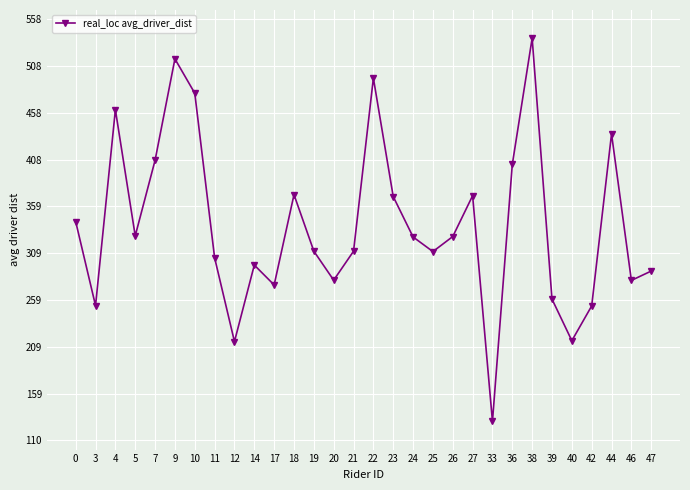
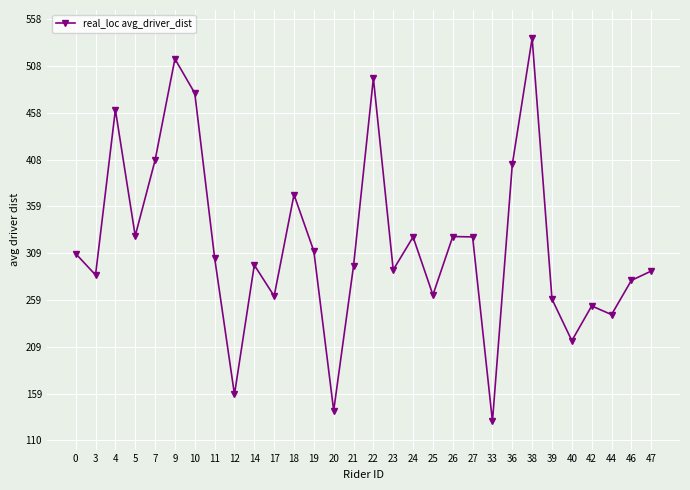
0: 340 -> 310
3: 250 -> 290
12: 210 -> 160
17: 270 -> 260
20: 280 -> 140
21: 310 -> 300
23: 370 -> 290
25: 310 -> 260
27: 370 -> 330
44: 440 -> 240
